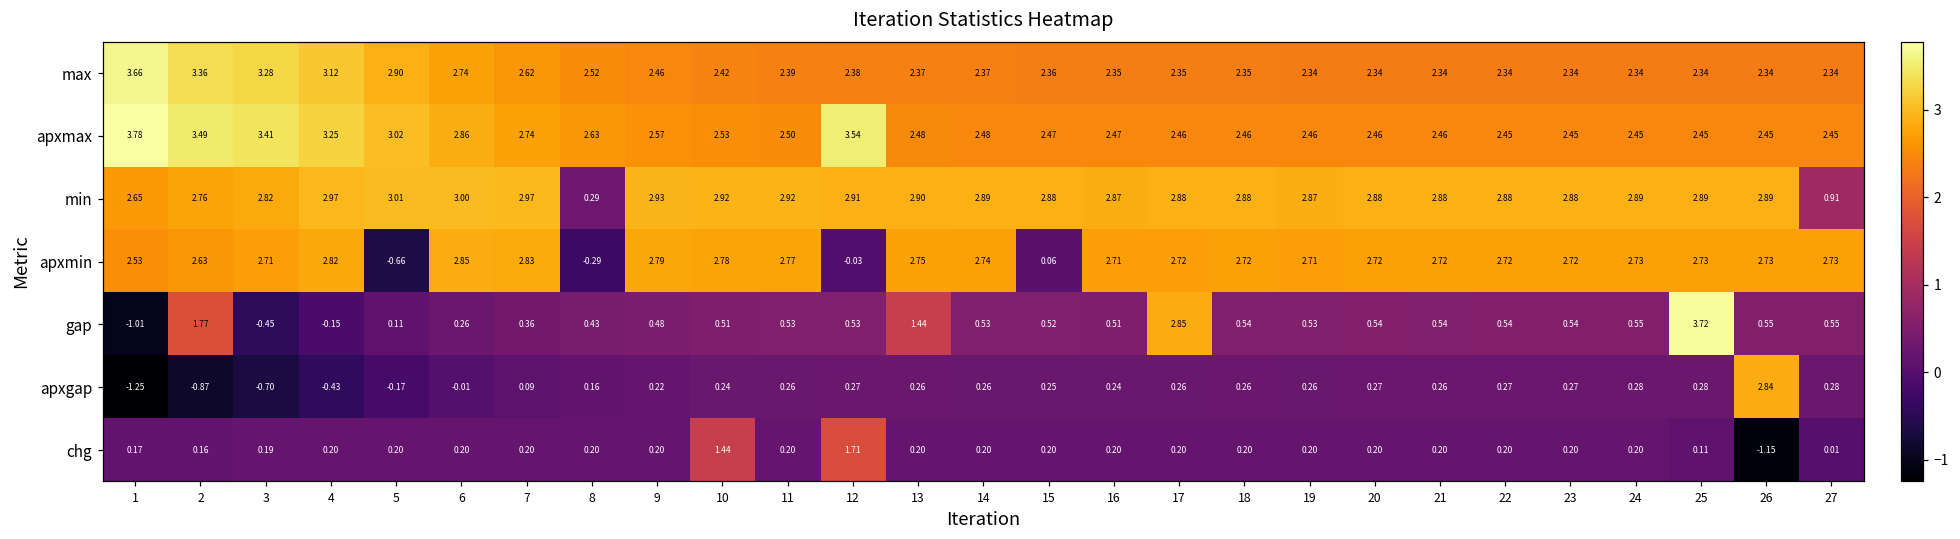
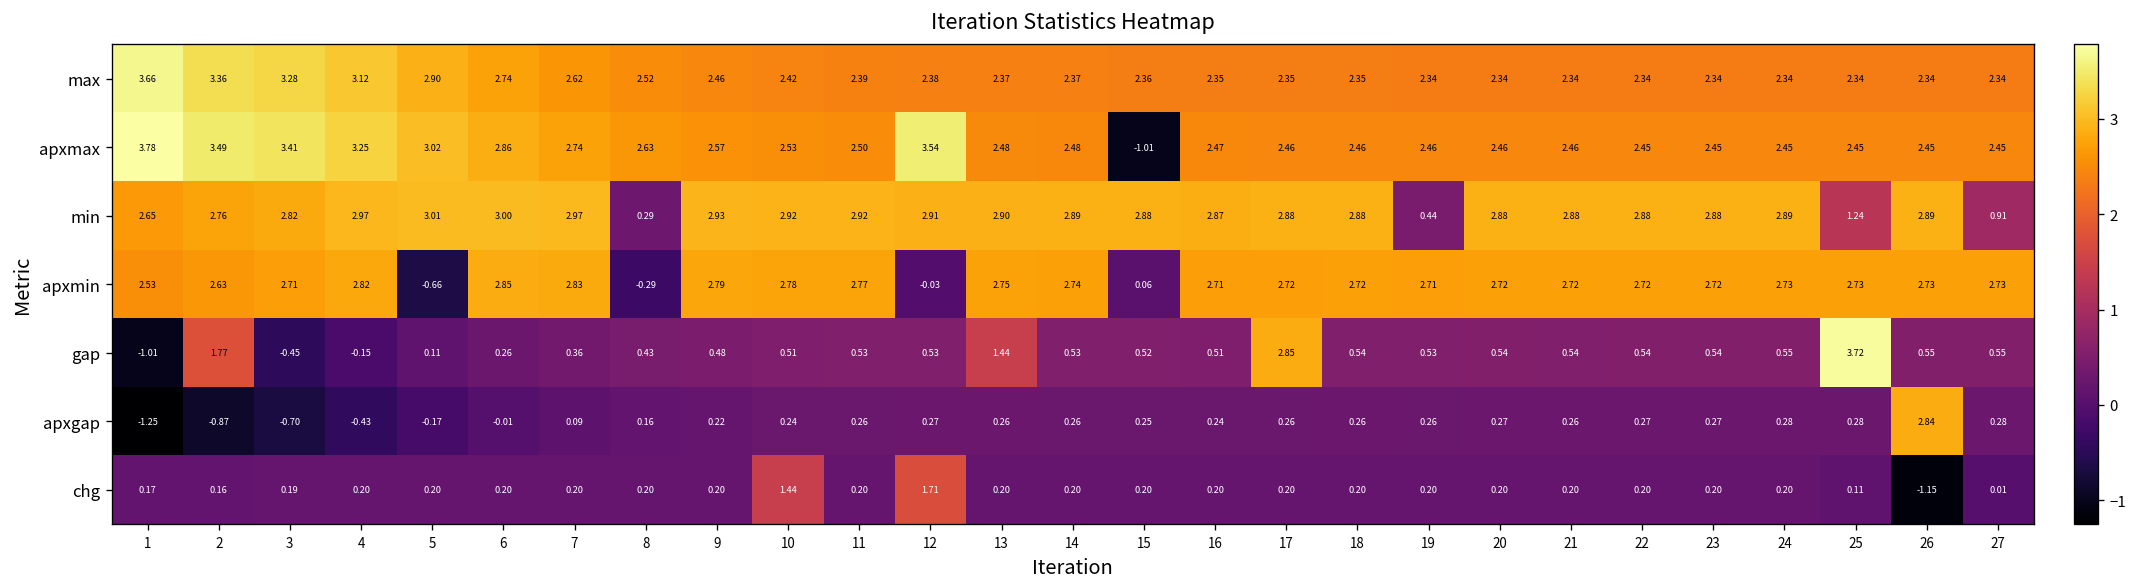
apxmax, 15: 2.47 -> -1.01
min, 19: 2.87 -> 0.44
min, 25: 2.89 -> 1.24
